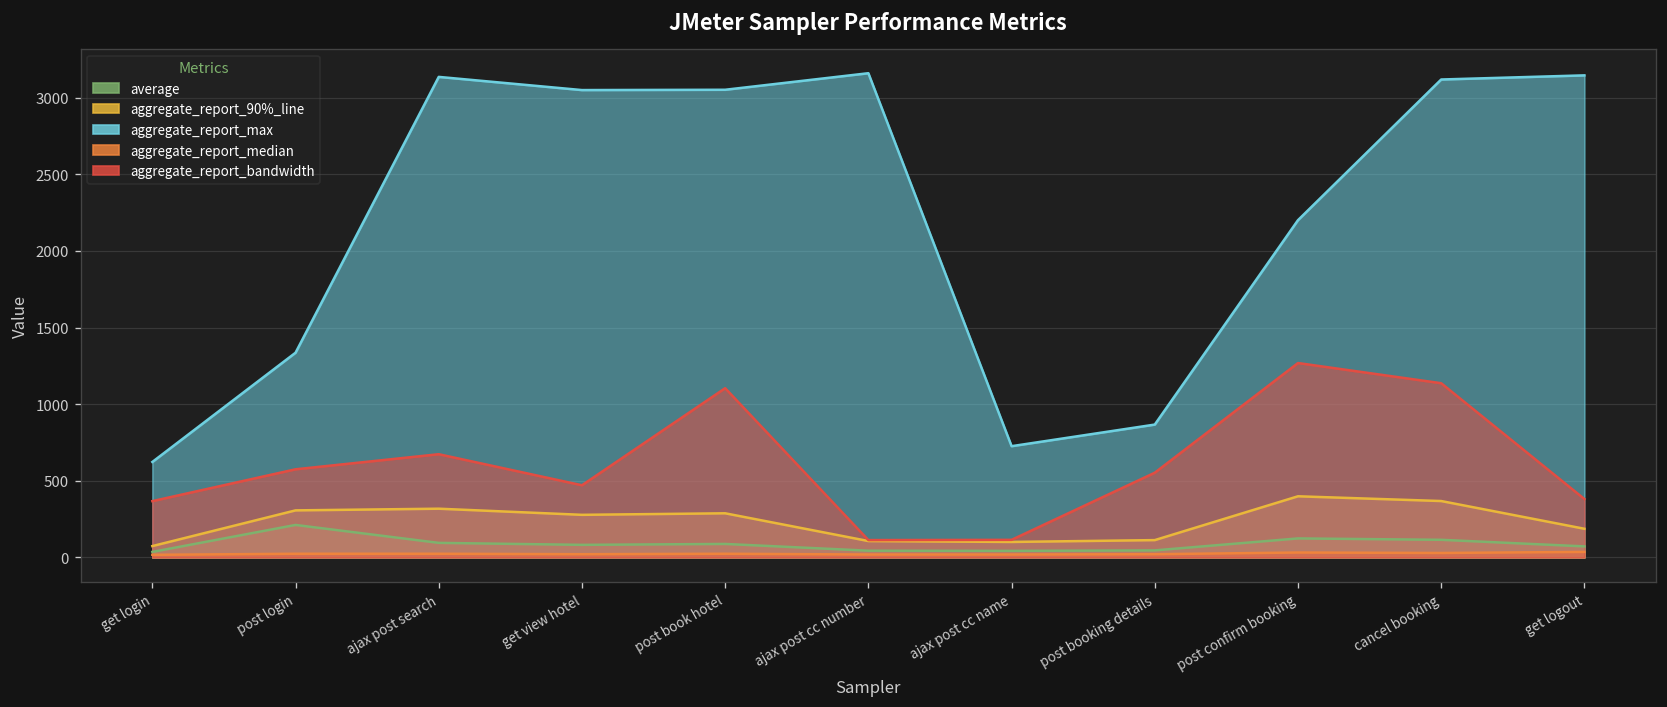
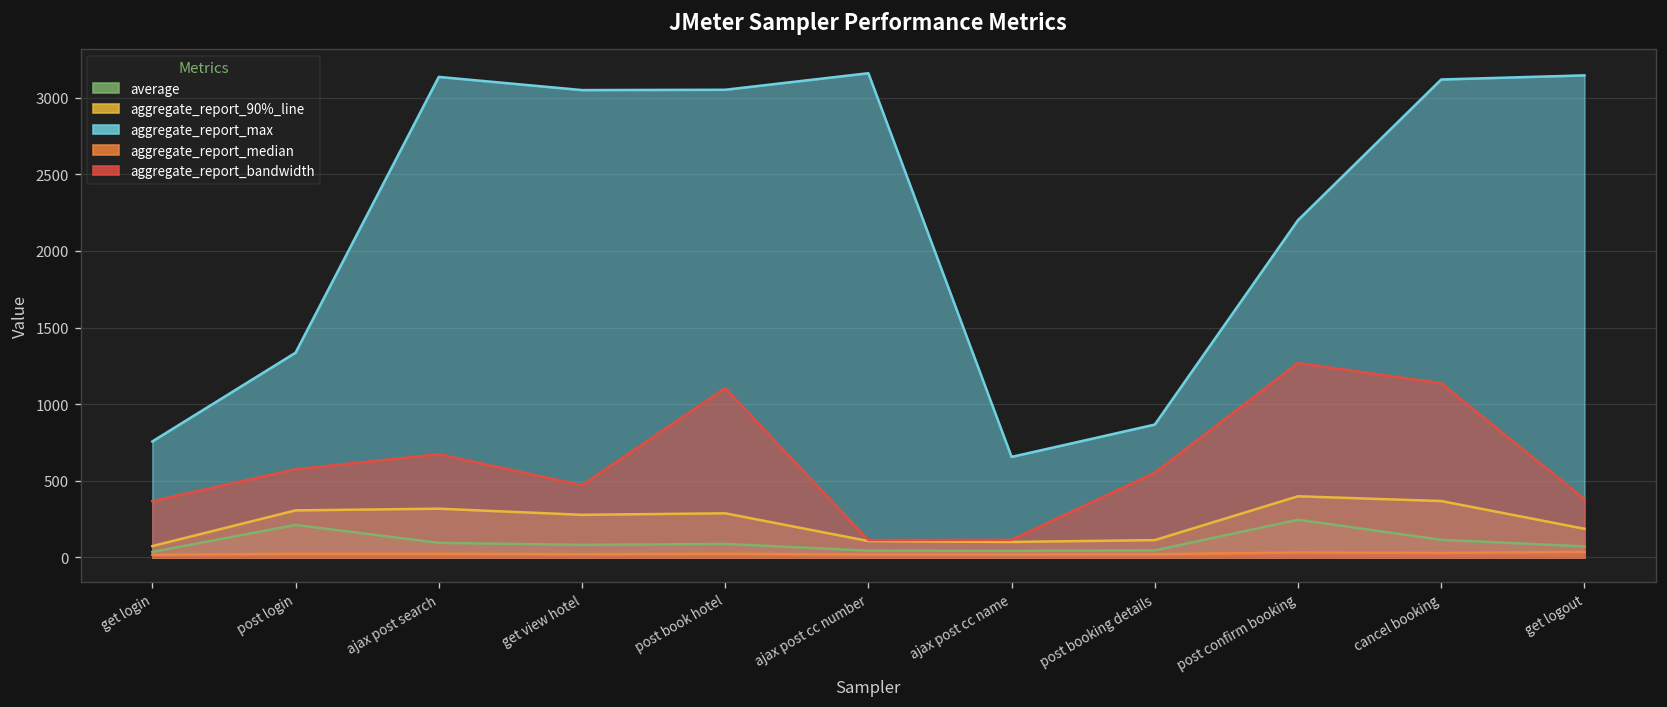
aggregate_report_max, get login: 620 -> 760
aggregate_report_max, ajax post cc name: 730 -> 660
average, post confirm booking: 120 -> 250
